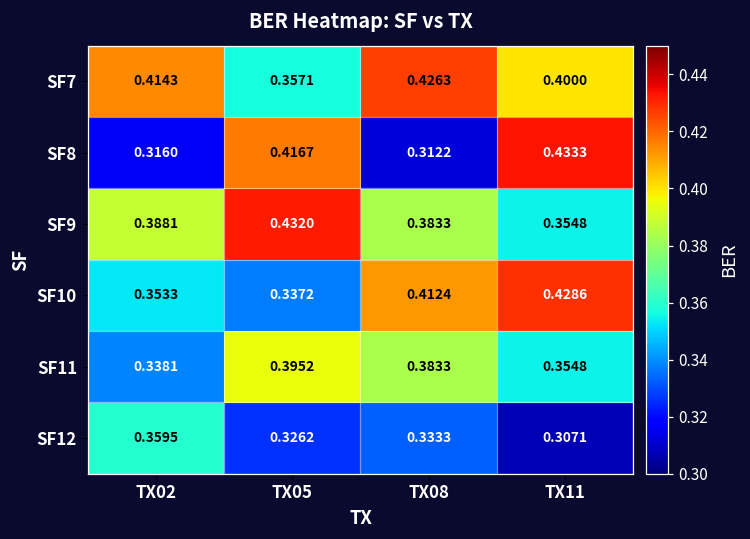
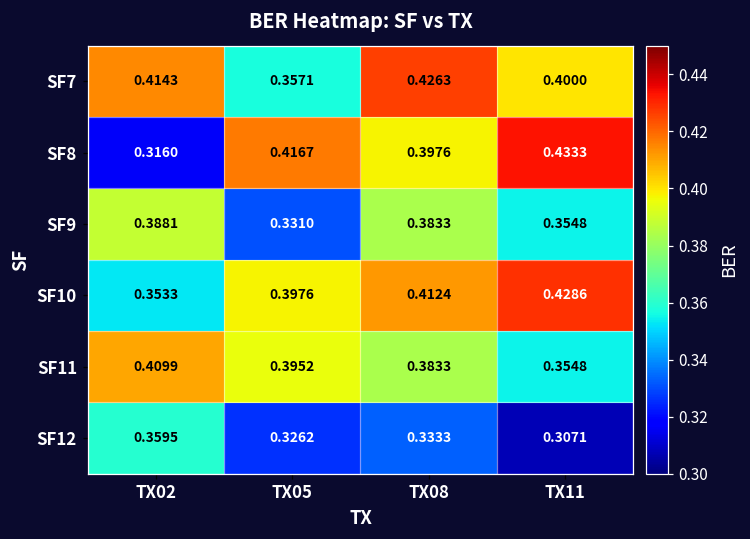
SF8, TX08: 0.3122 -> 0.3976
SF9, TX05: 0.4320 -> 0.3310
SF10, TX05: 0.3372 -> 0.3976
SF11, TX02: 0.3381 -> 0.4099
